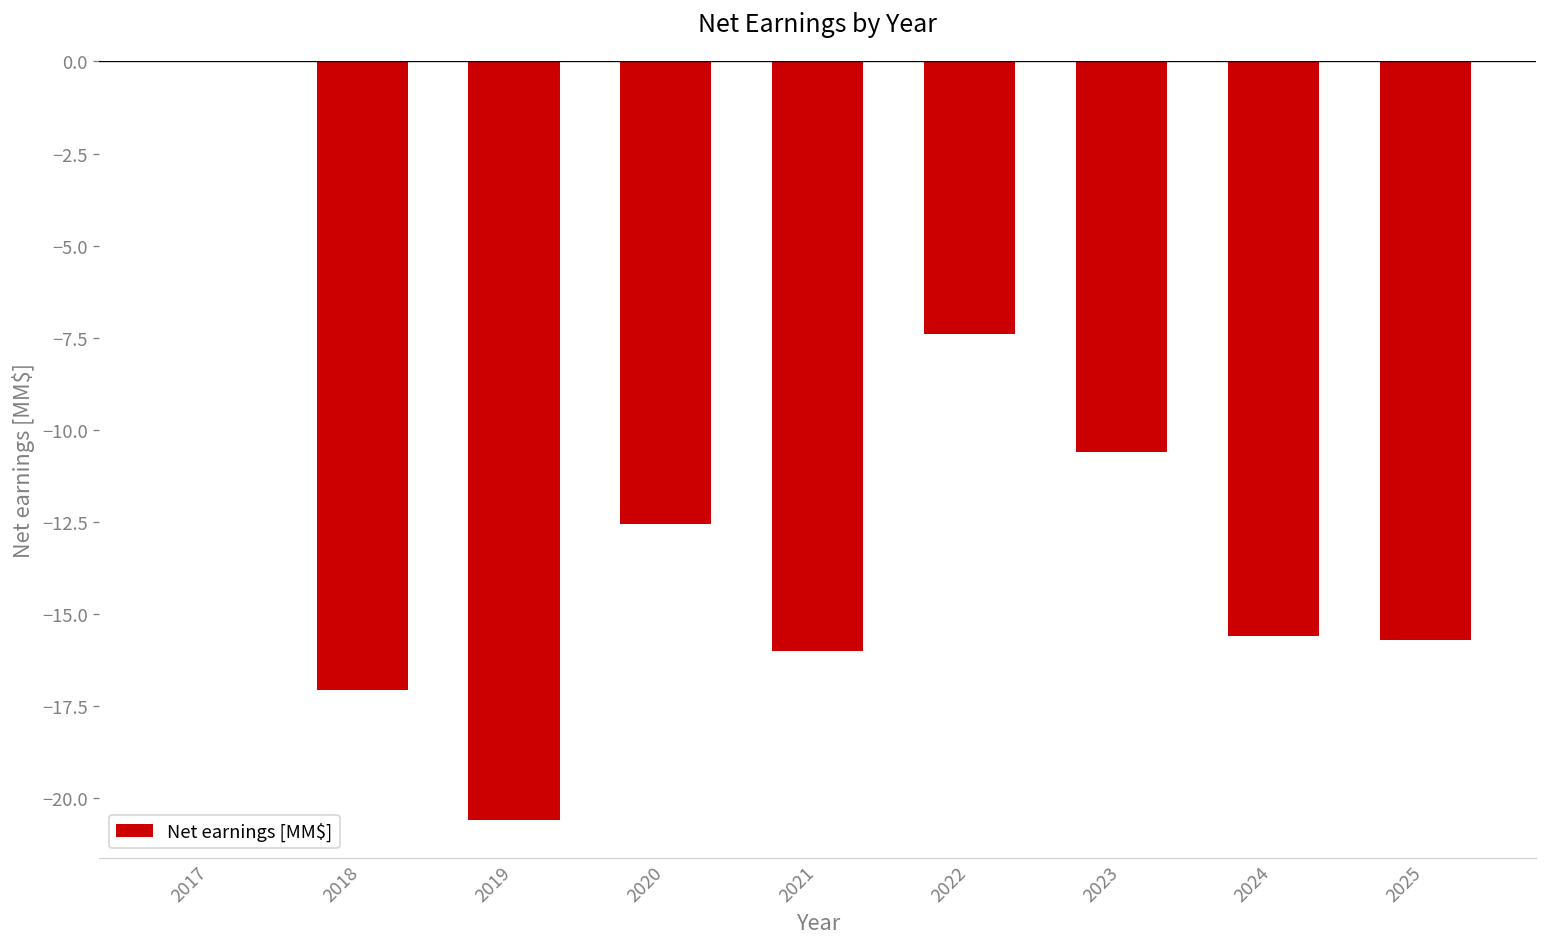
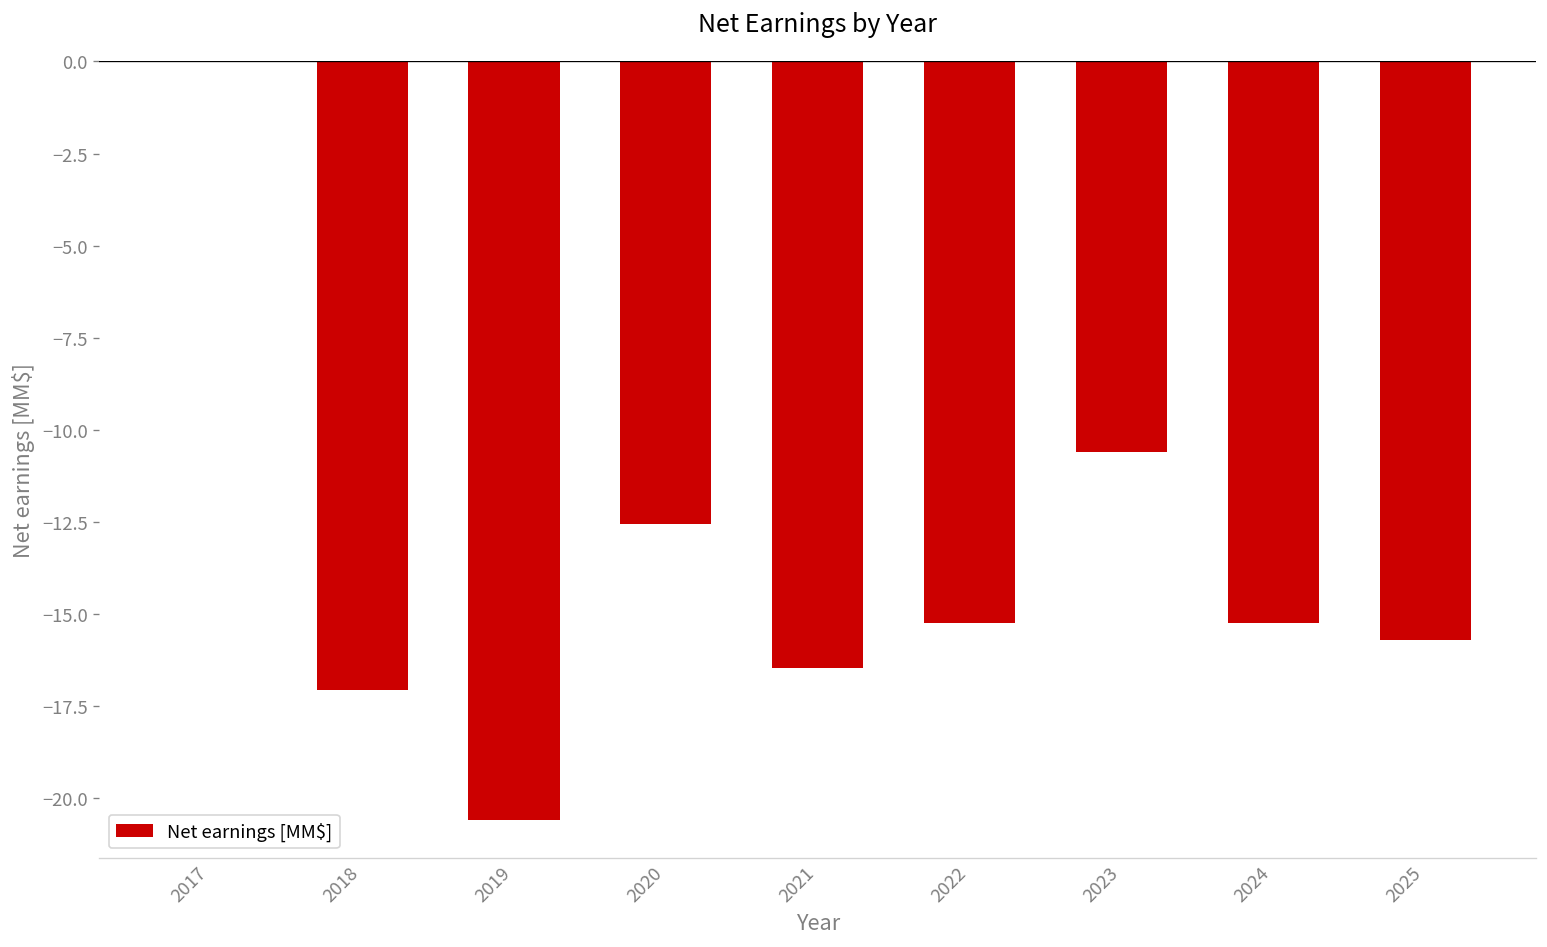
2021: -16.0 -> -16.5
2022: -7.4 -> -15.2
2024: -15.6 -> -15.2
